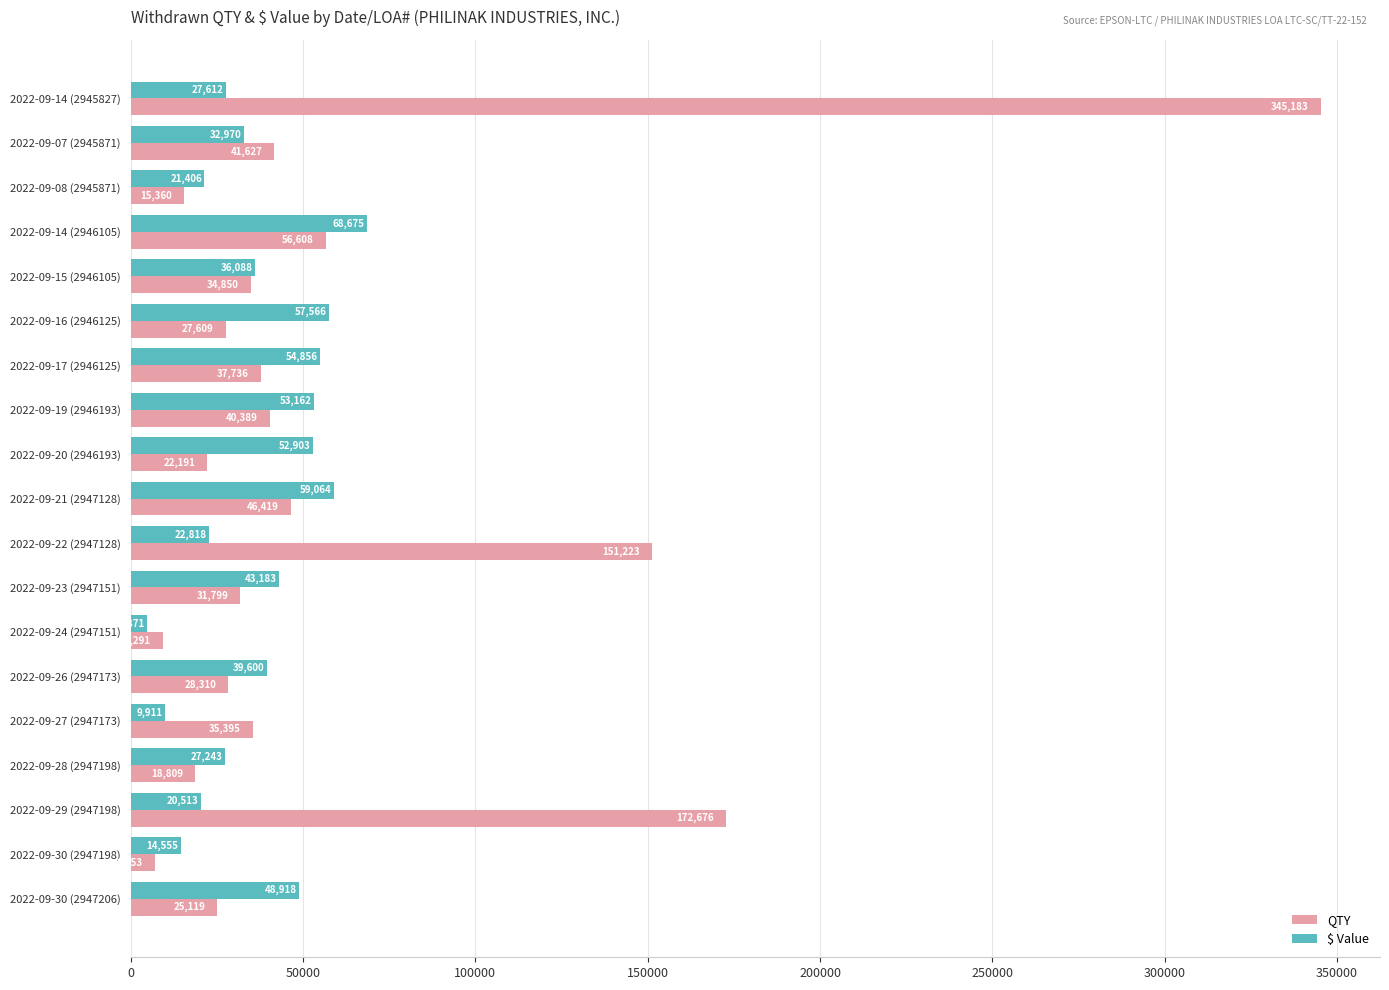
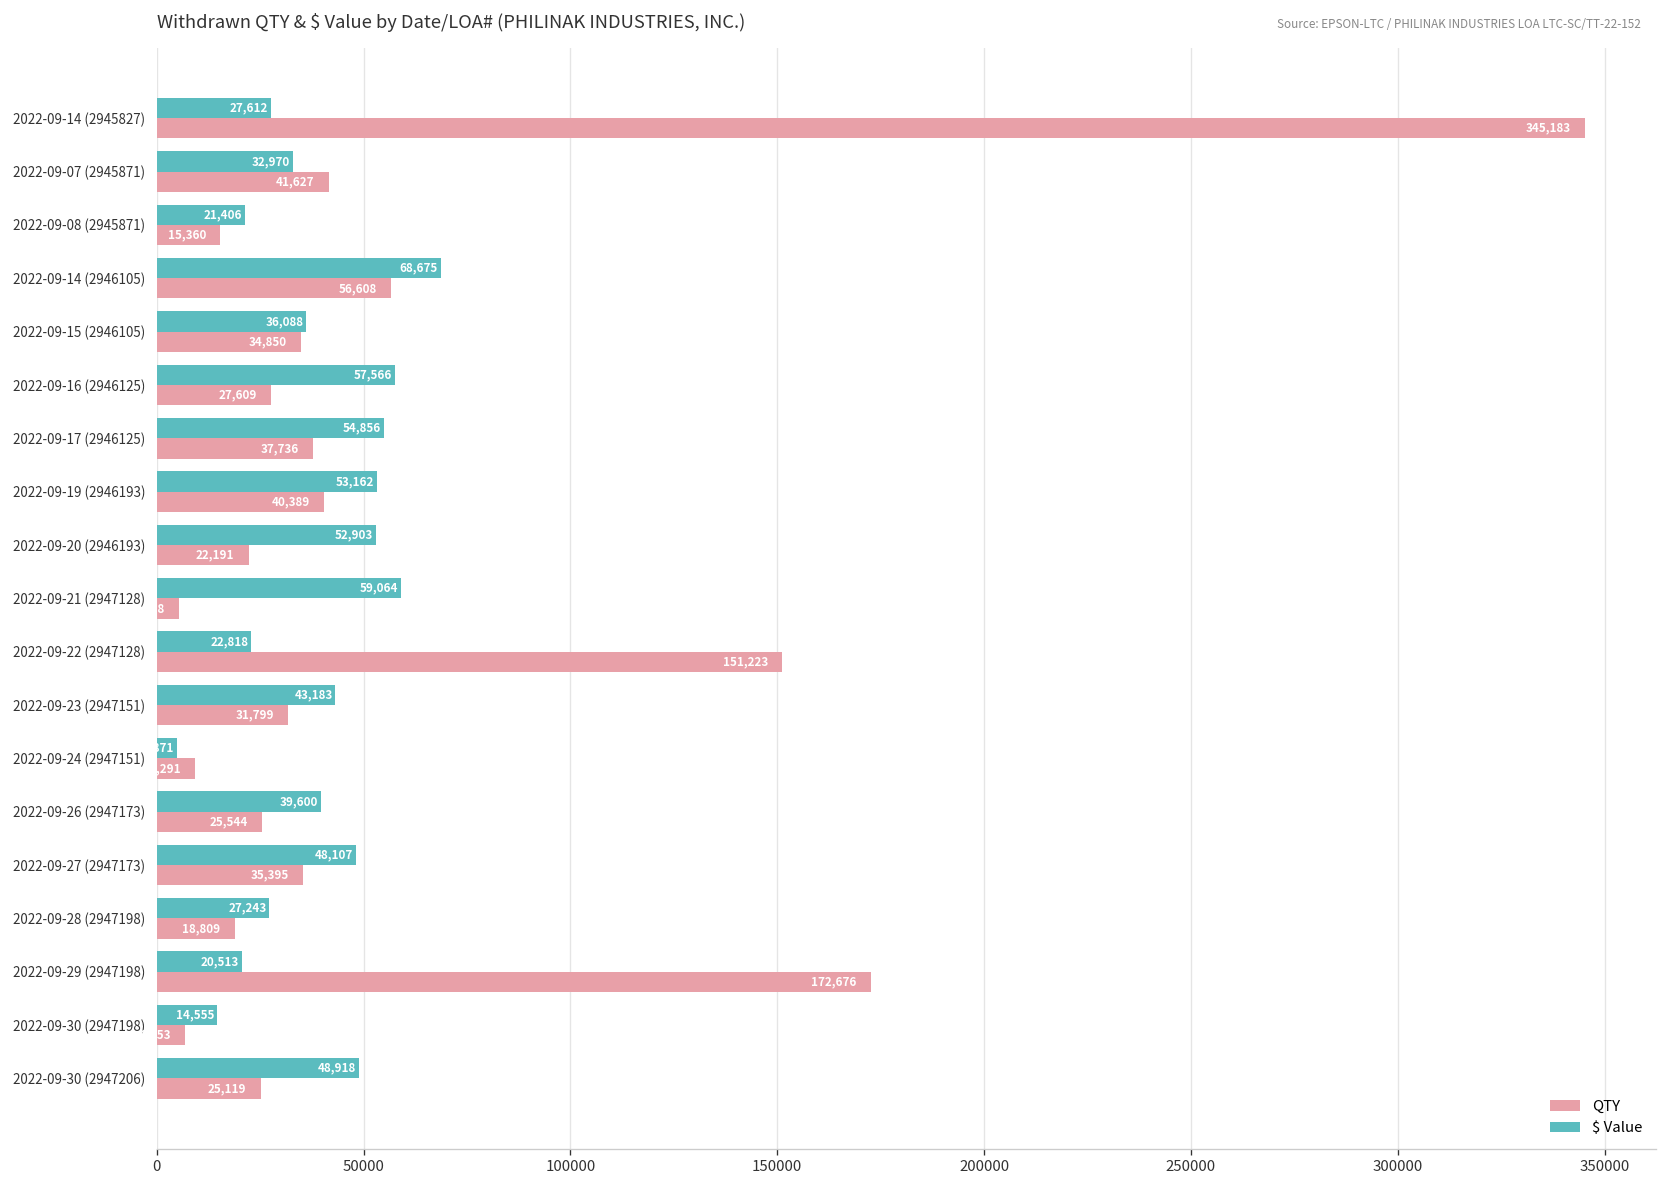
QTY, 2022-09-21 (2947128): 46000 -> 5000
QTY, 2022-09-26 (2947173): 28,310 -> 25,544
$ Value, 2022-09-27 (2947173): 9,911 -> 48,107
